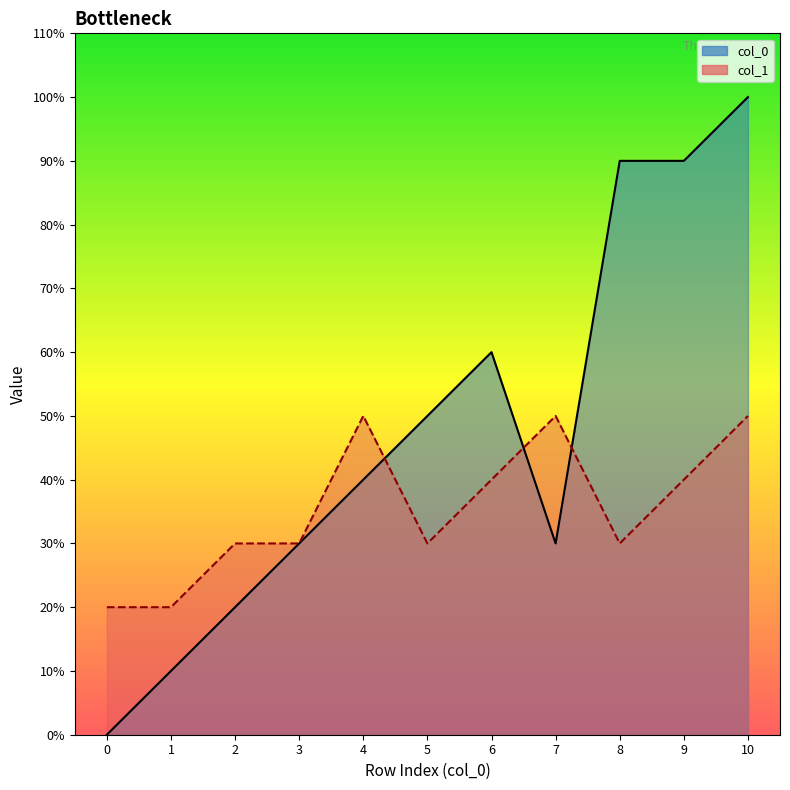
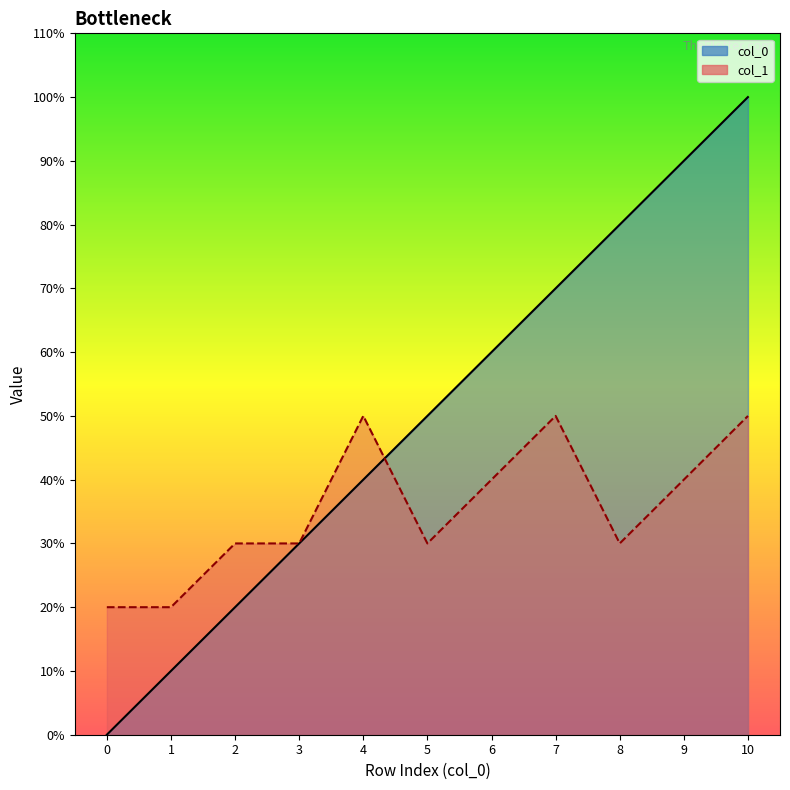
col_0, 7: 30% -> 70%
col_0, 8: 90% -> 80%
